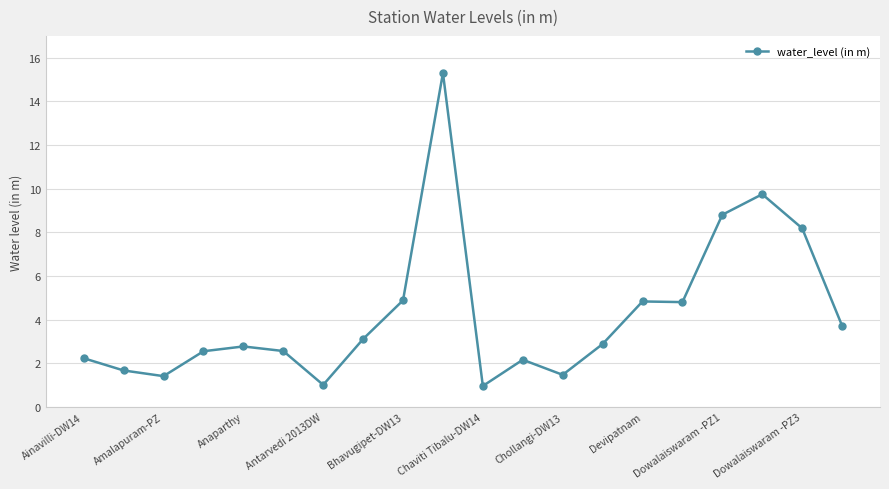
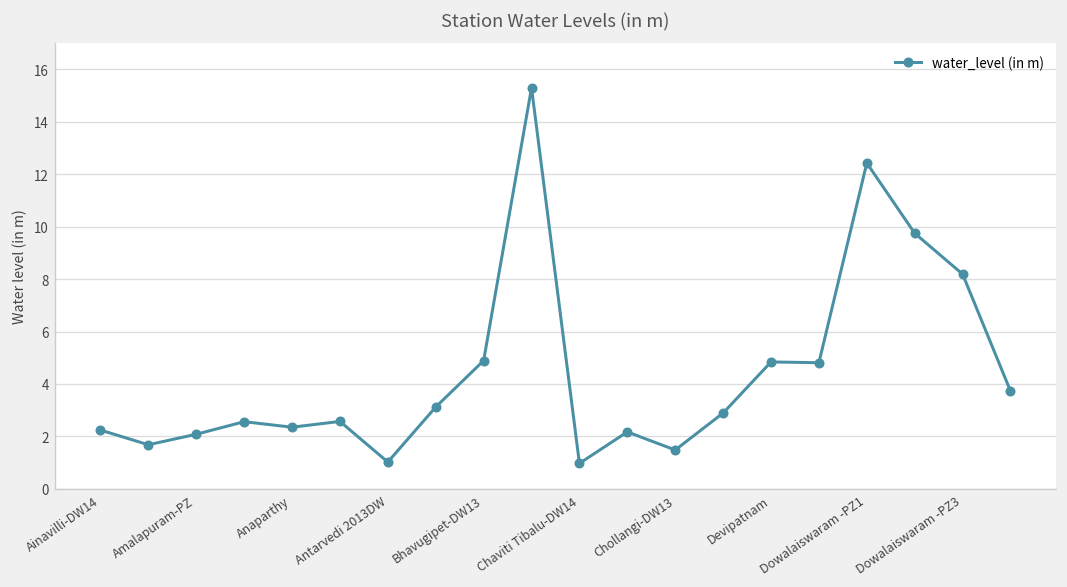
Amalapuram-PZ: 1.4 -> 2.1
Anaparthy: 2.8 -> 2.4
Dowalaiswaram -PZ1: 8.8 -> 12.4
